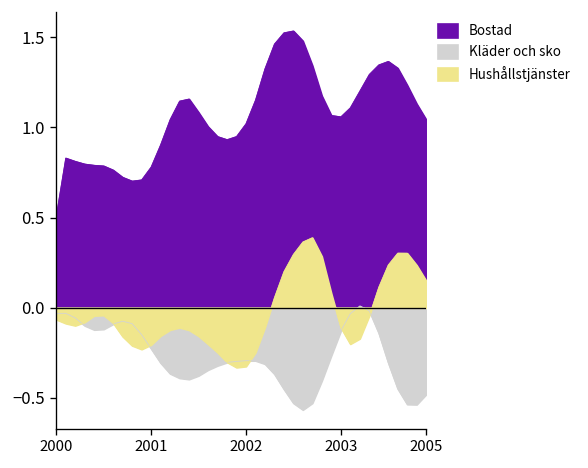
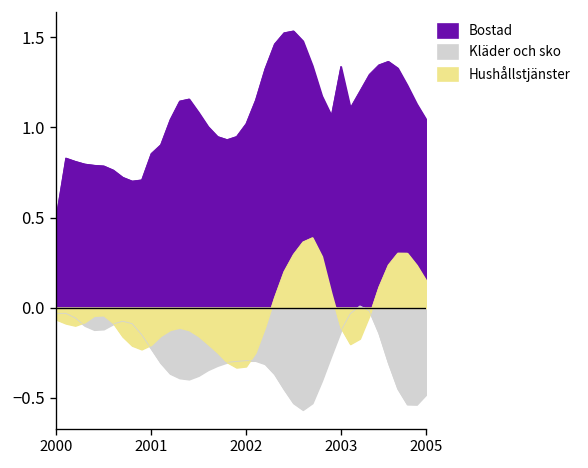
Bostad, 2001: 0.78 -> 0.86
Bostad, 2003: 1.06 -> 1.34
